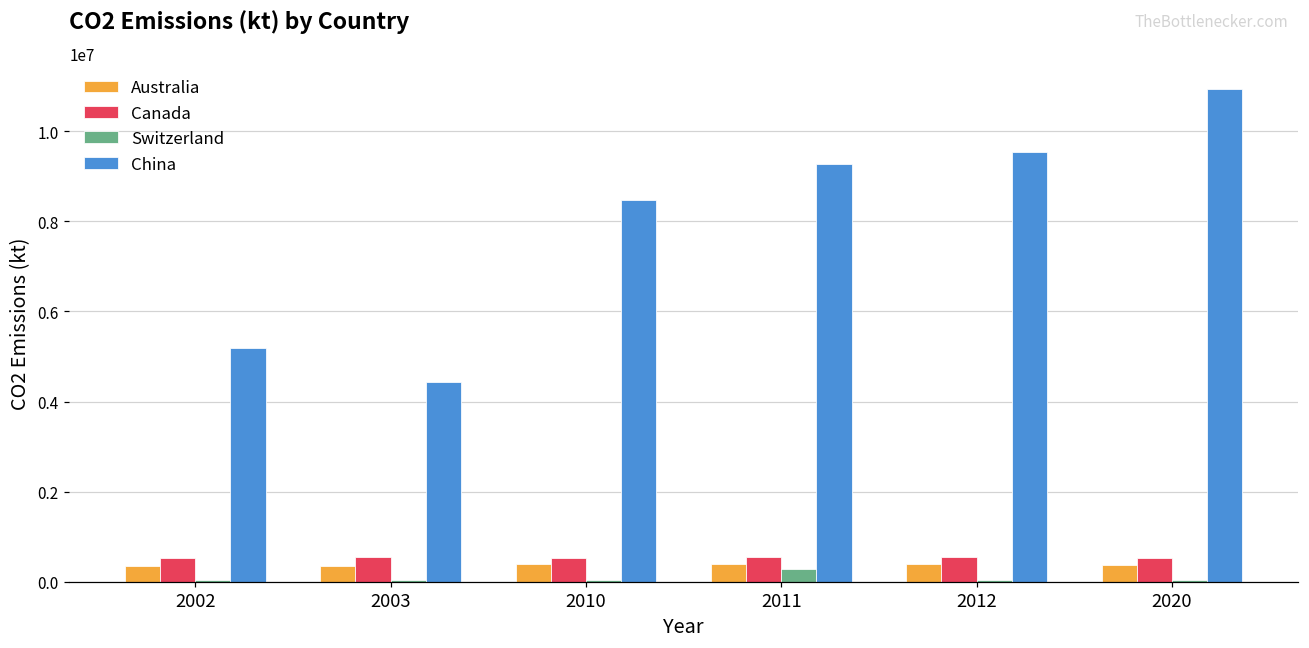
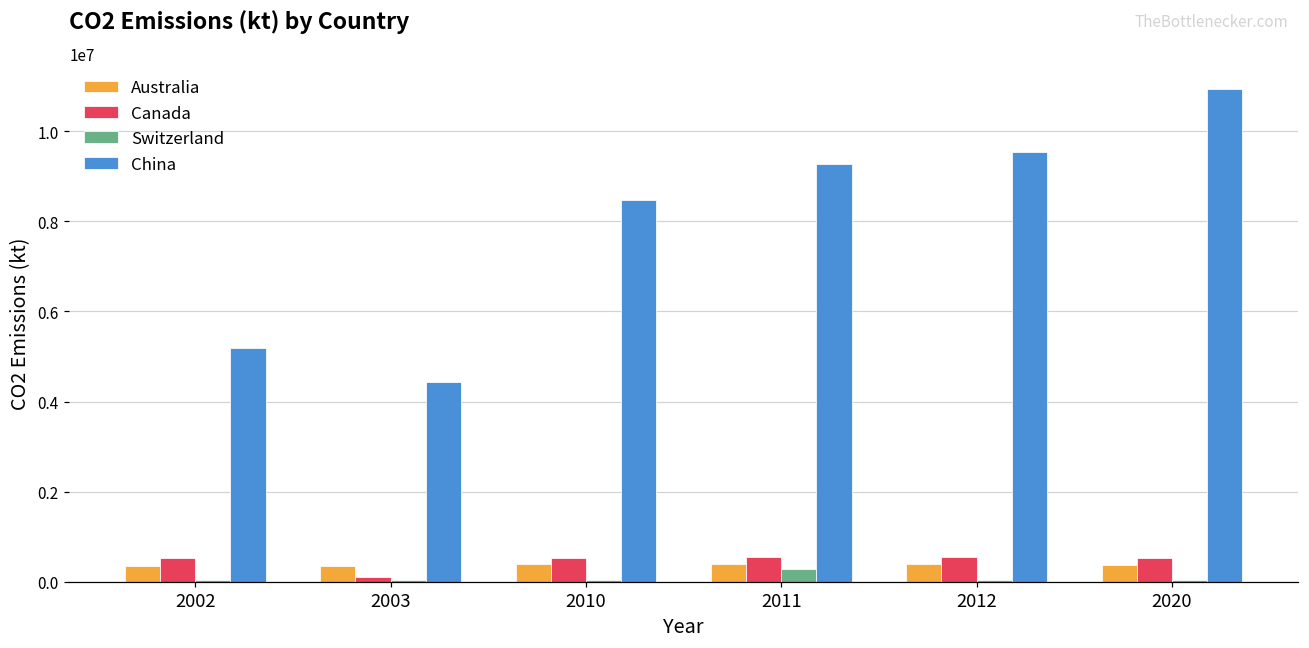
Canada, 2003: 500000 -> 100000
